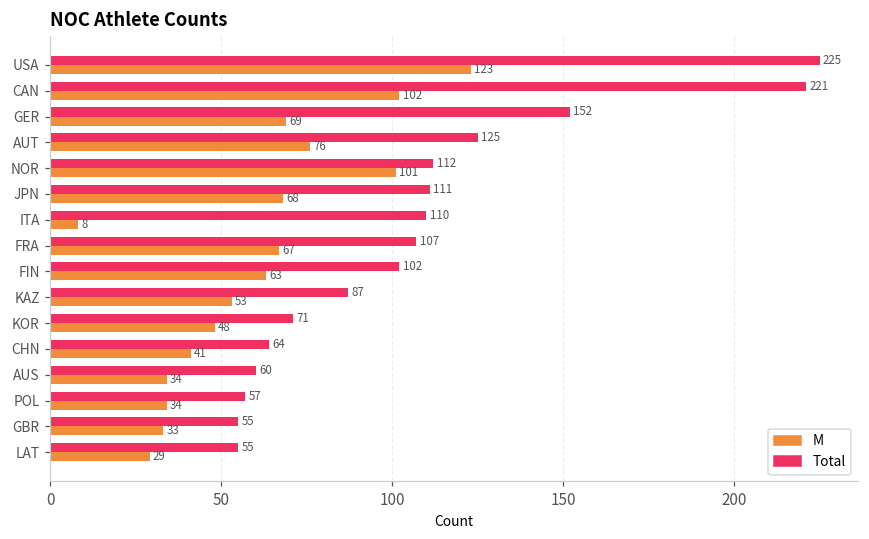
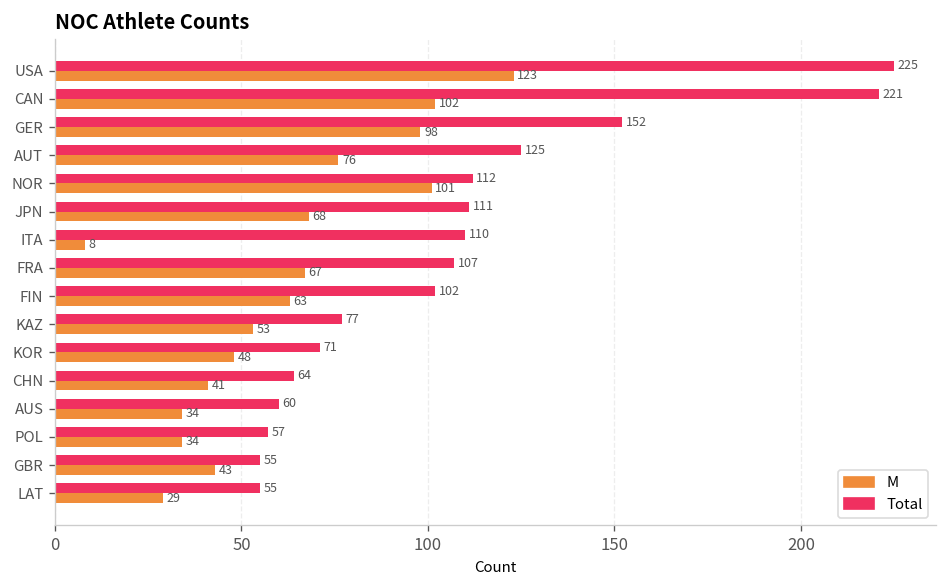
M, GER: 69 -> 98
Total, KAZ: 87 -> 77
M, GBR: 33 -> 43
